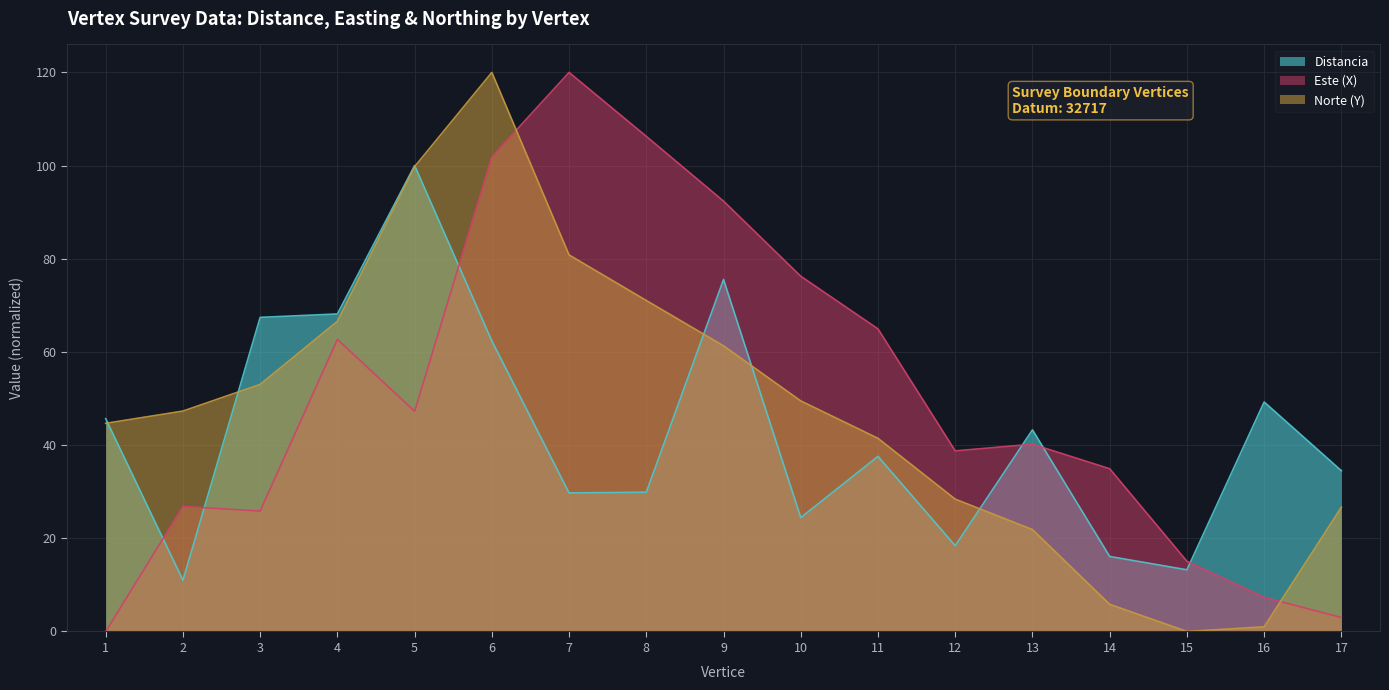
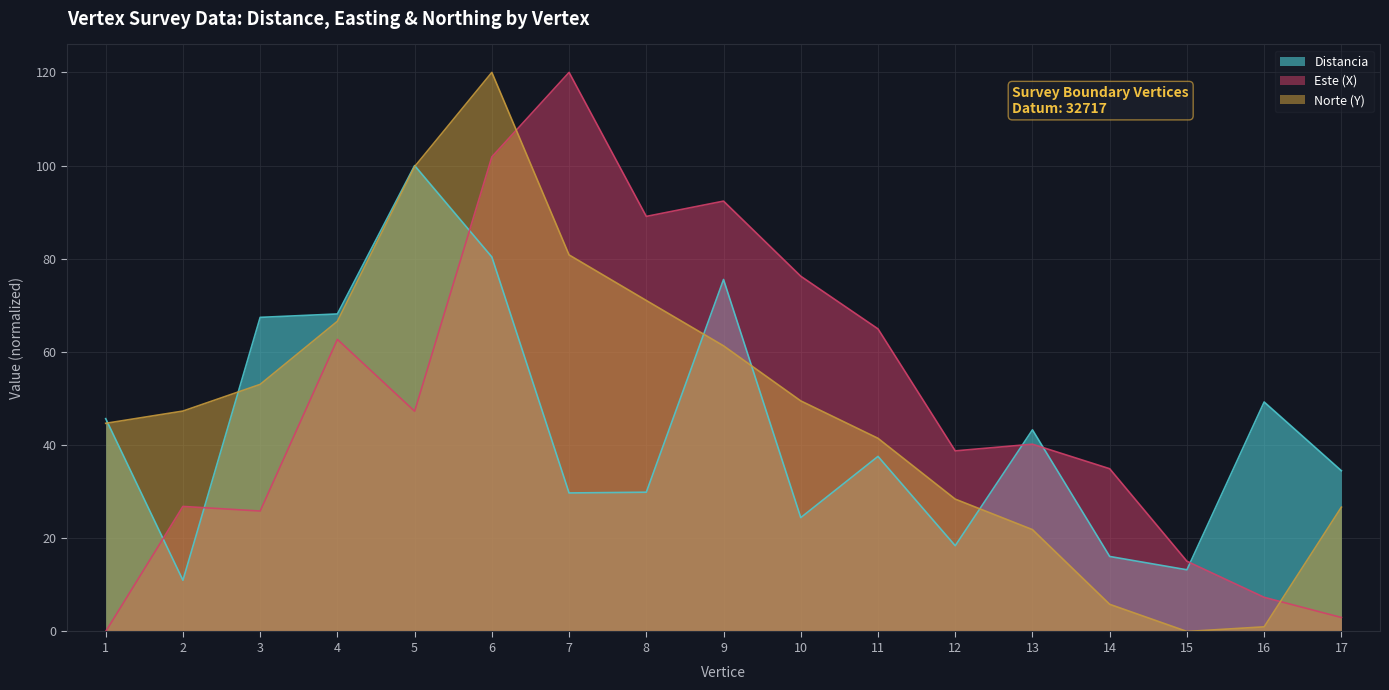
Distancia, 6: 62 -> 80
Este (X), 8: 106 -> 89
